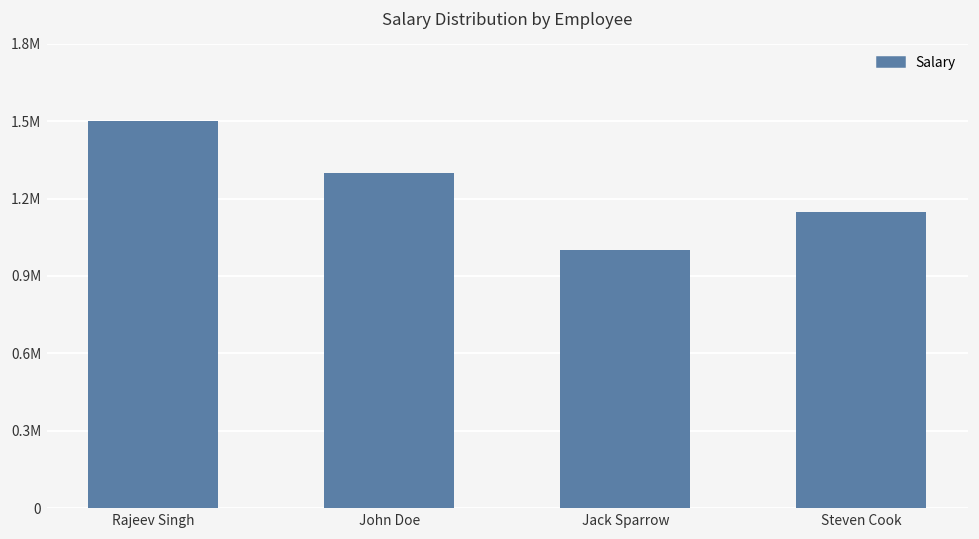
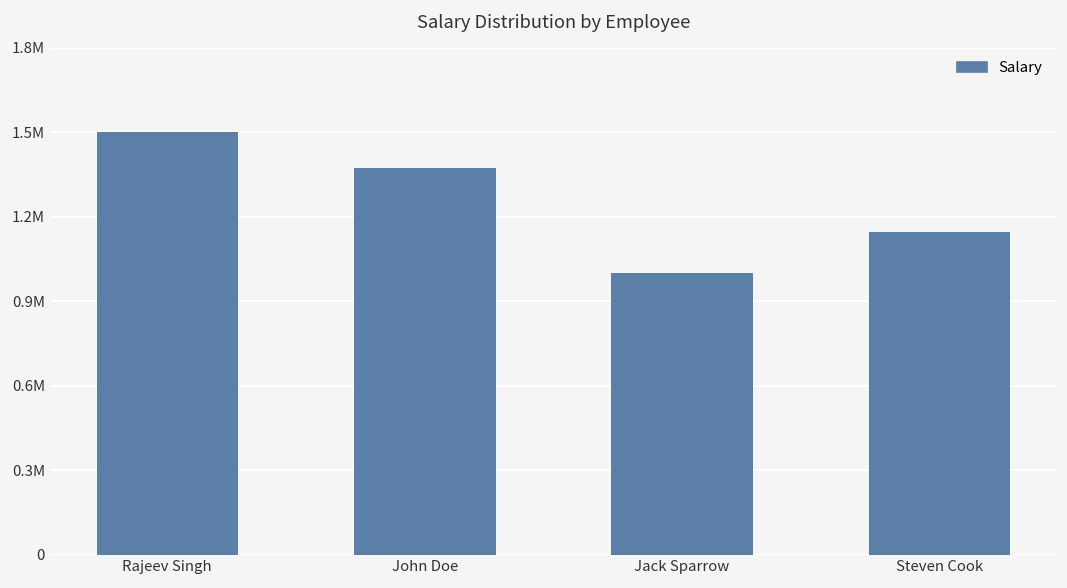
John Doe: 1300000 -> 1370000
